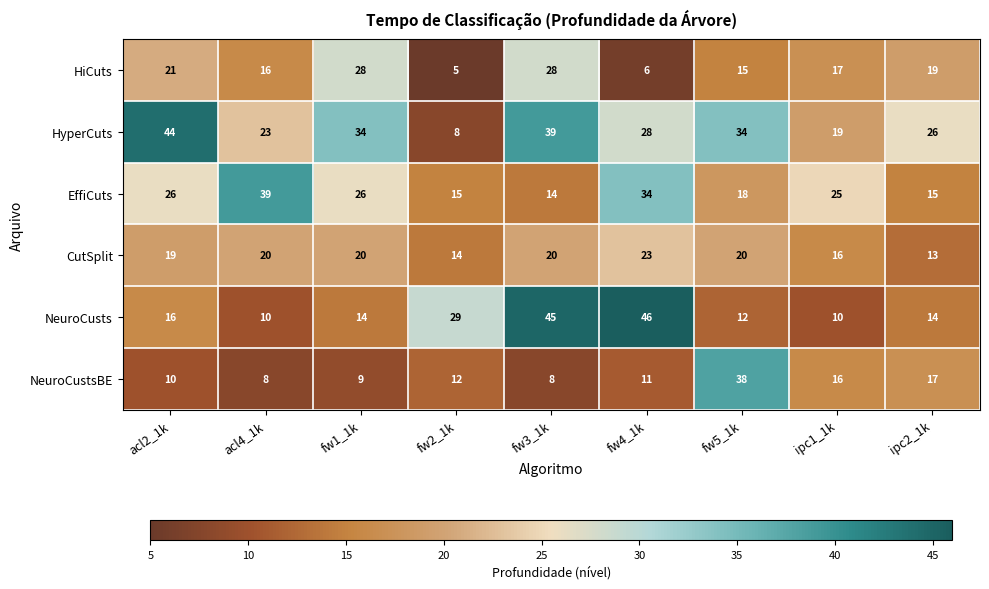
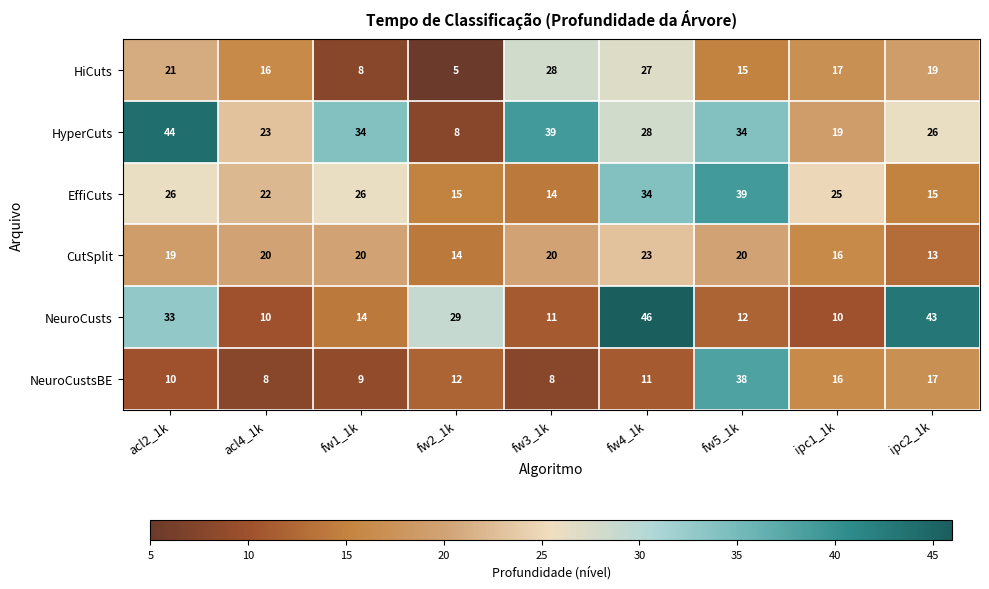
HiCuts, fw1_1k: 28 -> 8
HiCuts, fw4_1k: 6 -> 27
EffiCuts, acl4_1k: 39 -> 22
EffiCuts, fw5_1k: 18 -> 39
NeuroCusts, acl2_1k: 16 -> 33
NeuroCusts, fw3_1k: 45 -> 11
NeuroCusts, ipc2_1k: 14 -> 43
